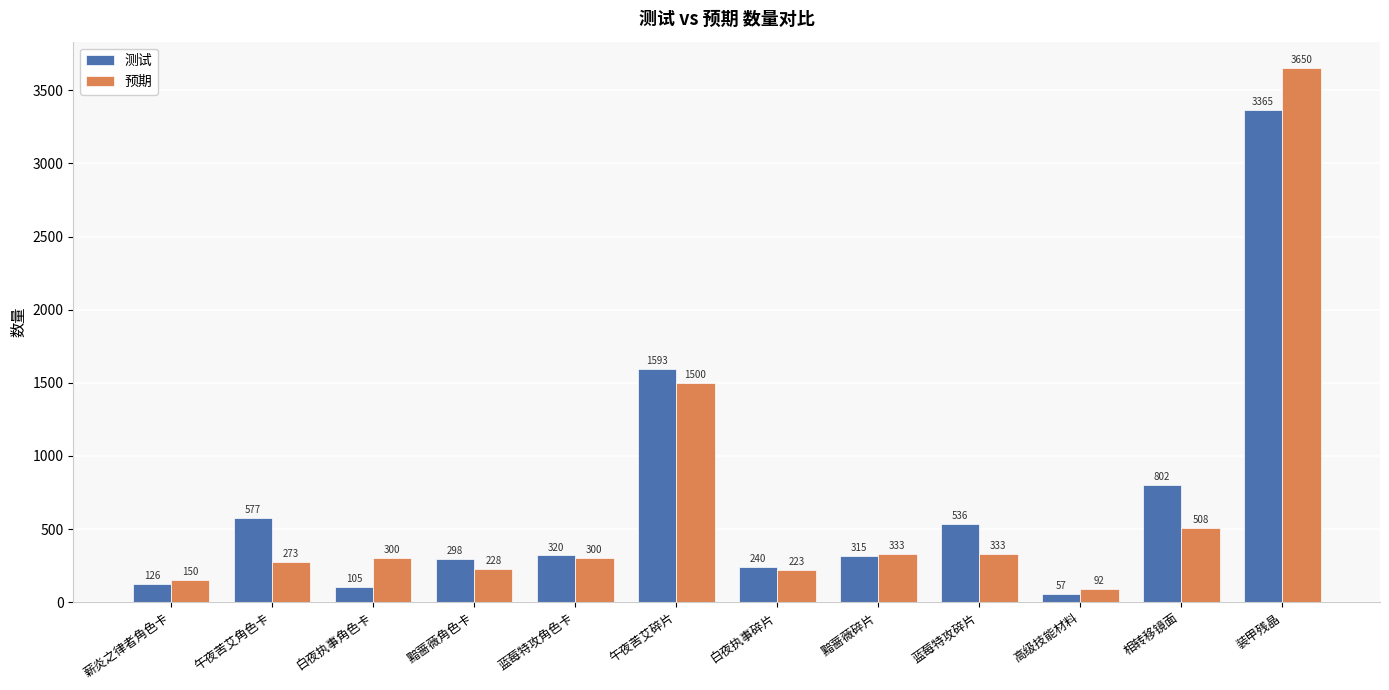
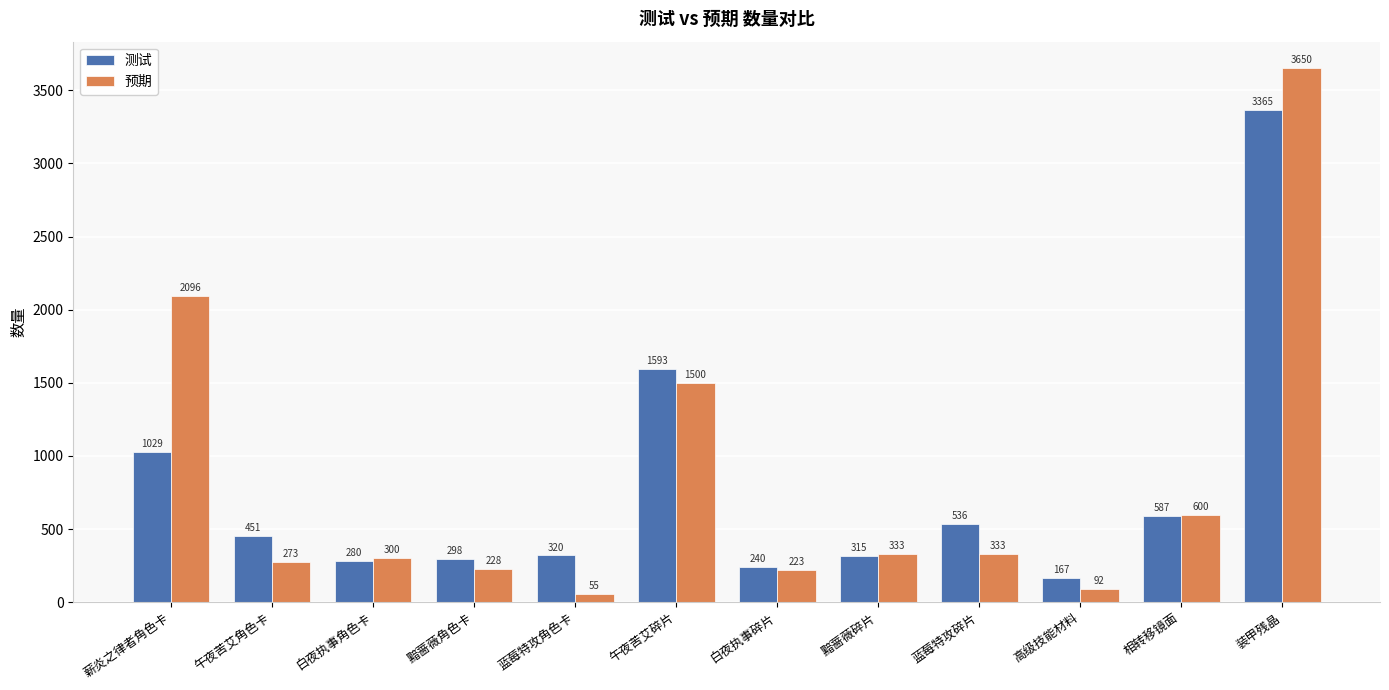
测试, 薪炎之律者角色卡: 126 -> 1029
预期, 薪炎之律者角色卡: 150 -> 2096
测试, 午夜苦艾角色卡: 577 -> 451
测试, 白夜执事角色卡: 105 -> 280
预期, 蓝莓特攻角色卡: 300 -> 55
测试, 高级技能材料: 57 -> 167
测试, 相转移镜面: 802 -> 587
预期, 相转移镜面: 508 -> 600
